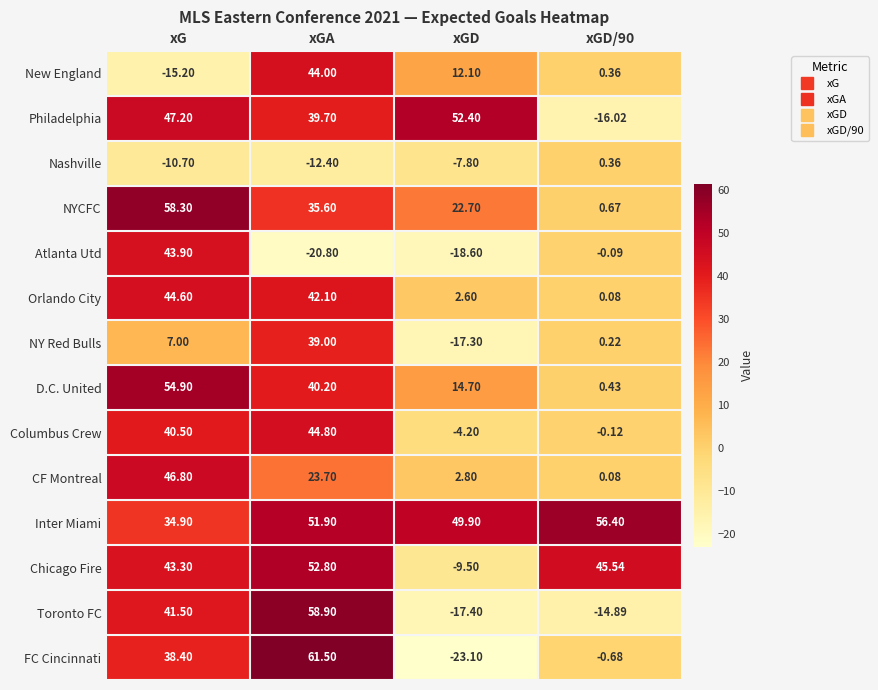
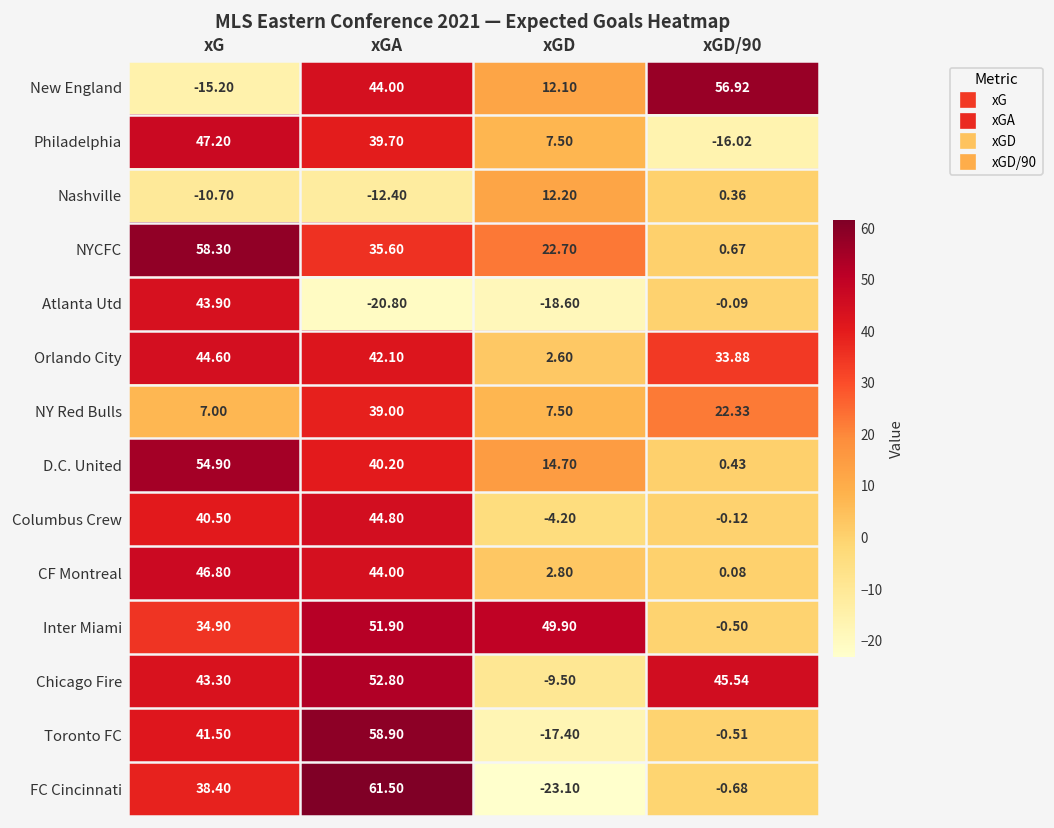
New England, xGD/90: 0.36 -> 56.92
Philadelphia, xGD: 52.40 -> 7.50
Nashville, xGD: -7.80 -> 12.20
Orlando City, xGD/90: 0.08 -> 33.88
NY Red Bulls, xGD: -17.30 -> 7.50
NY Red Bulls, xGD/90: 0.22 -> 22.33
CF Montreal, xGA: 23.70 -> 44.00
Inter Miami, xGD/90: 56.40 -> -0.50
Toronto FC, xGD/90: -14.89 -> -0.51
